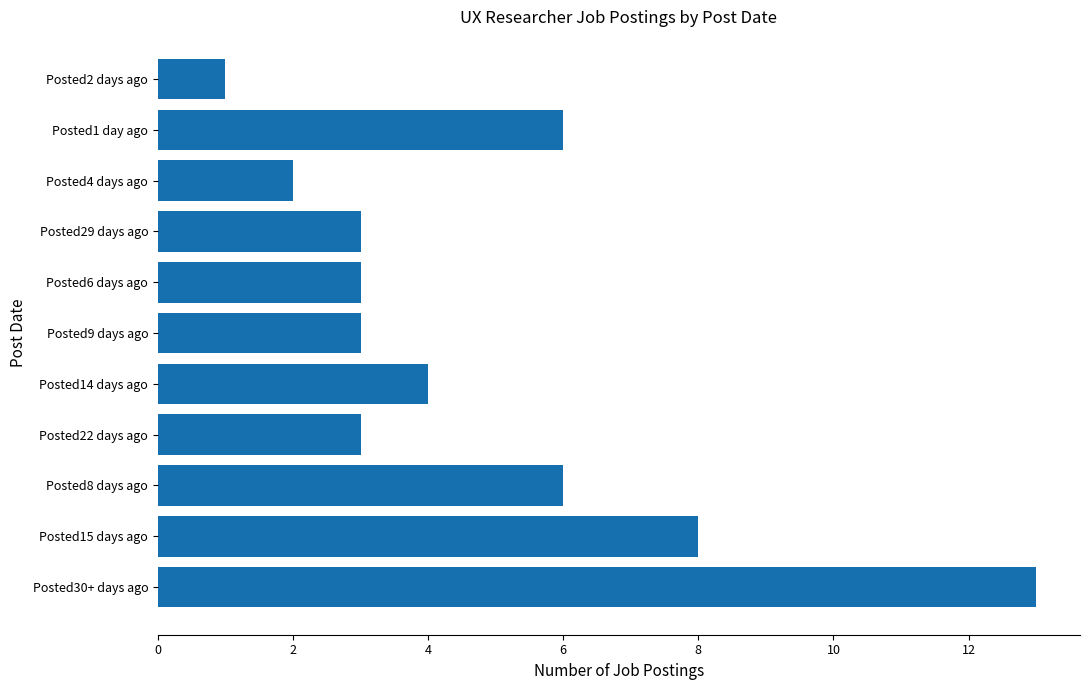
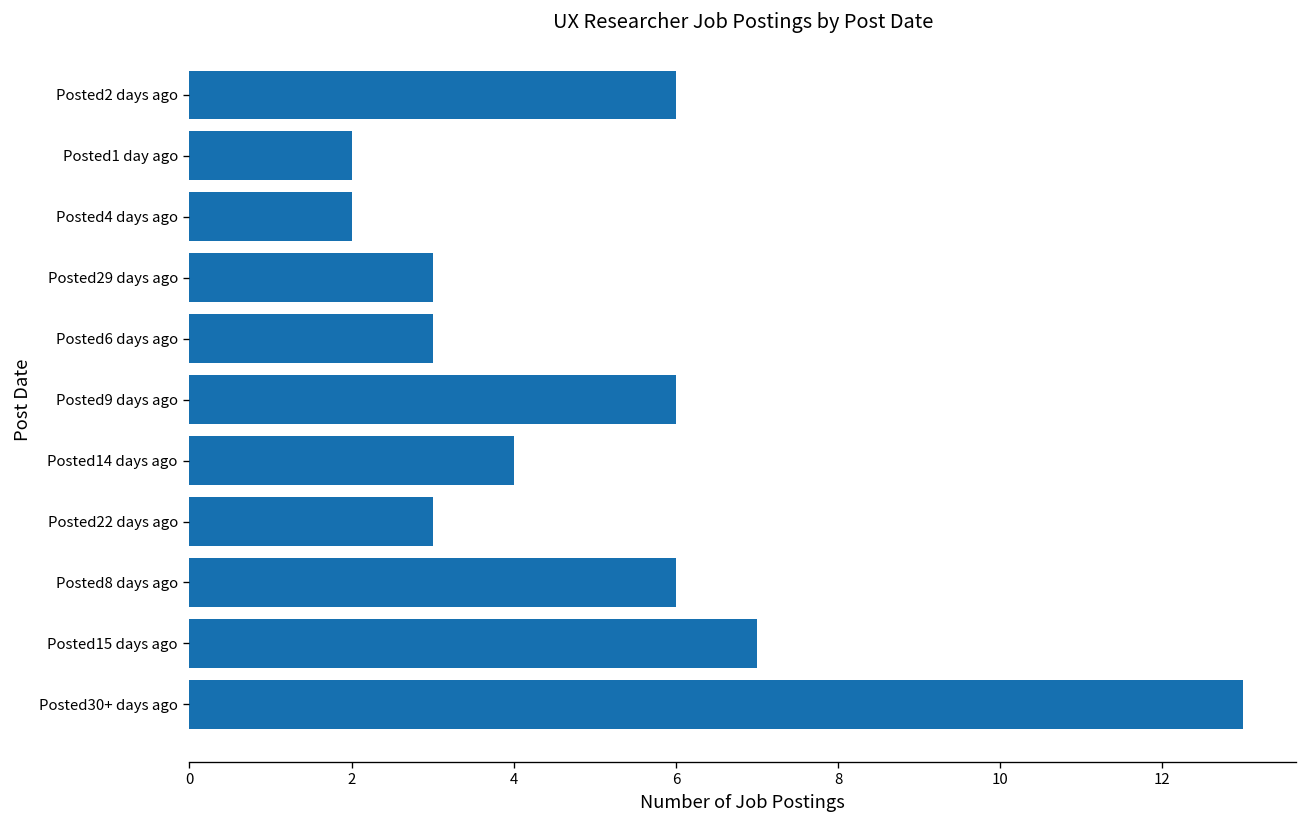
Posted2 days ago: 1 -> 6
Posted1 day ago: 6 -> 2
Posted9 days ago: 3 -> 6
Posted15 days ago: 8 -> 7
